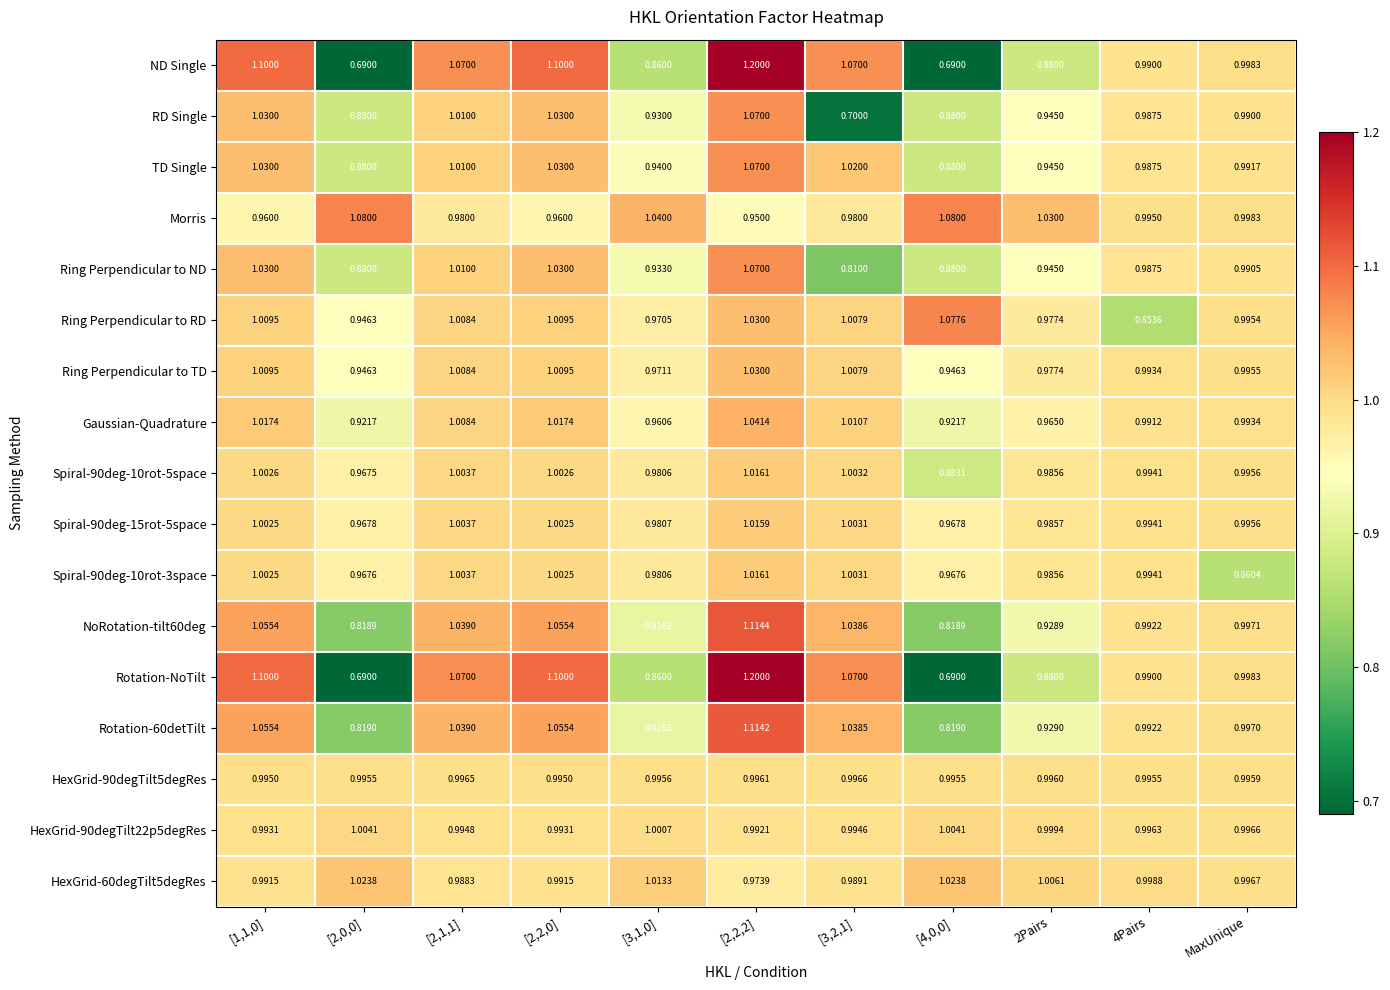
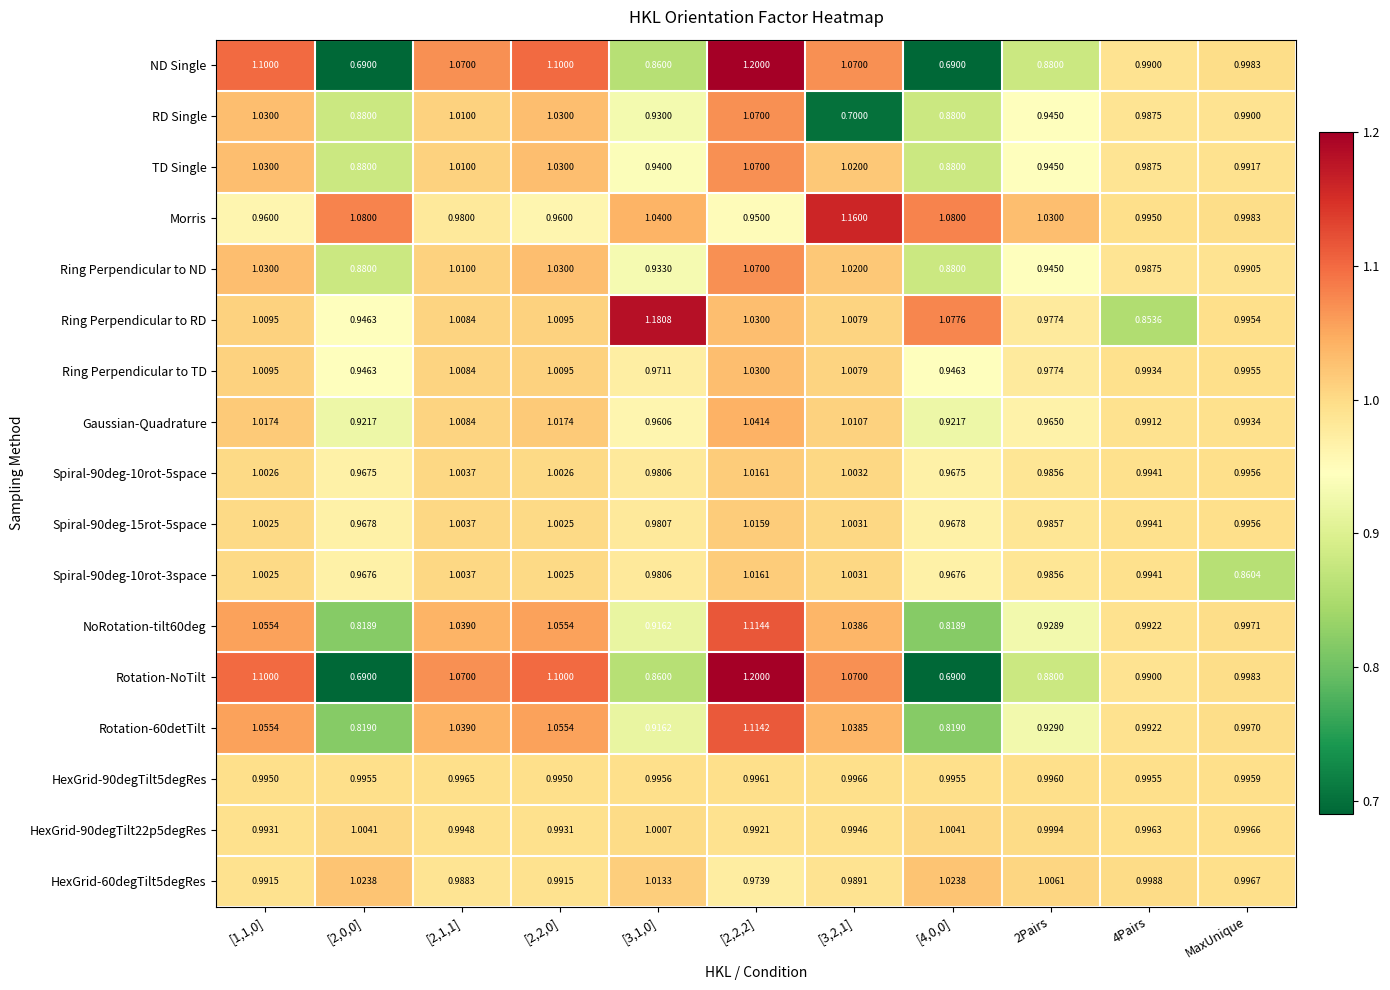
Morris, [3,2,1]: 0.9800 -> 1.1600
Ring Perpendicular to ND, [3,2,1]: 0.8100 -> 1.0200
Ring Perpendicular to RD, [3,1,0]: 0.9705 -> 1.1808
Spiral-90deg-10rot-5space, [4,0,0]: 0.8831 -> 0.9675
